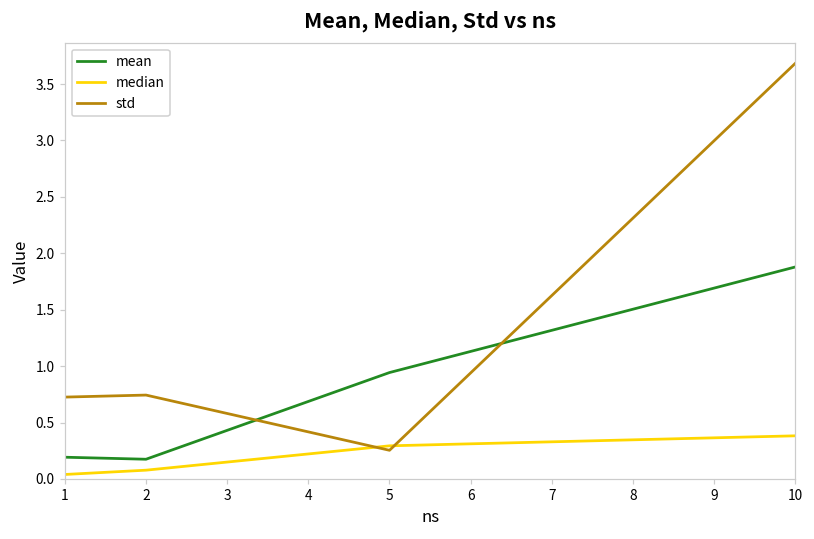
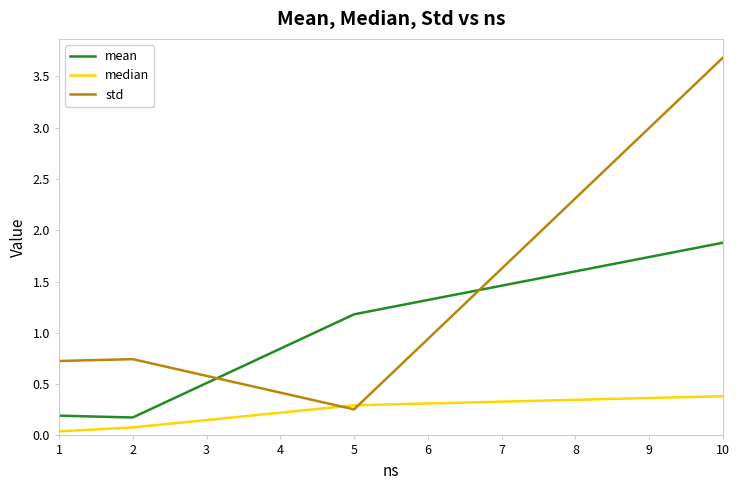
mean, 5: 0.94 -> 1.18
